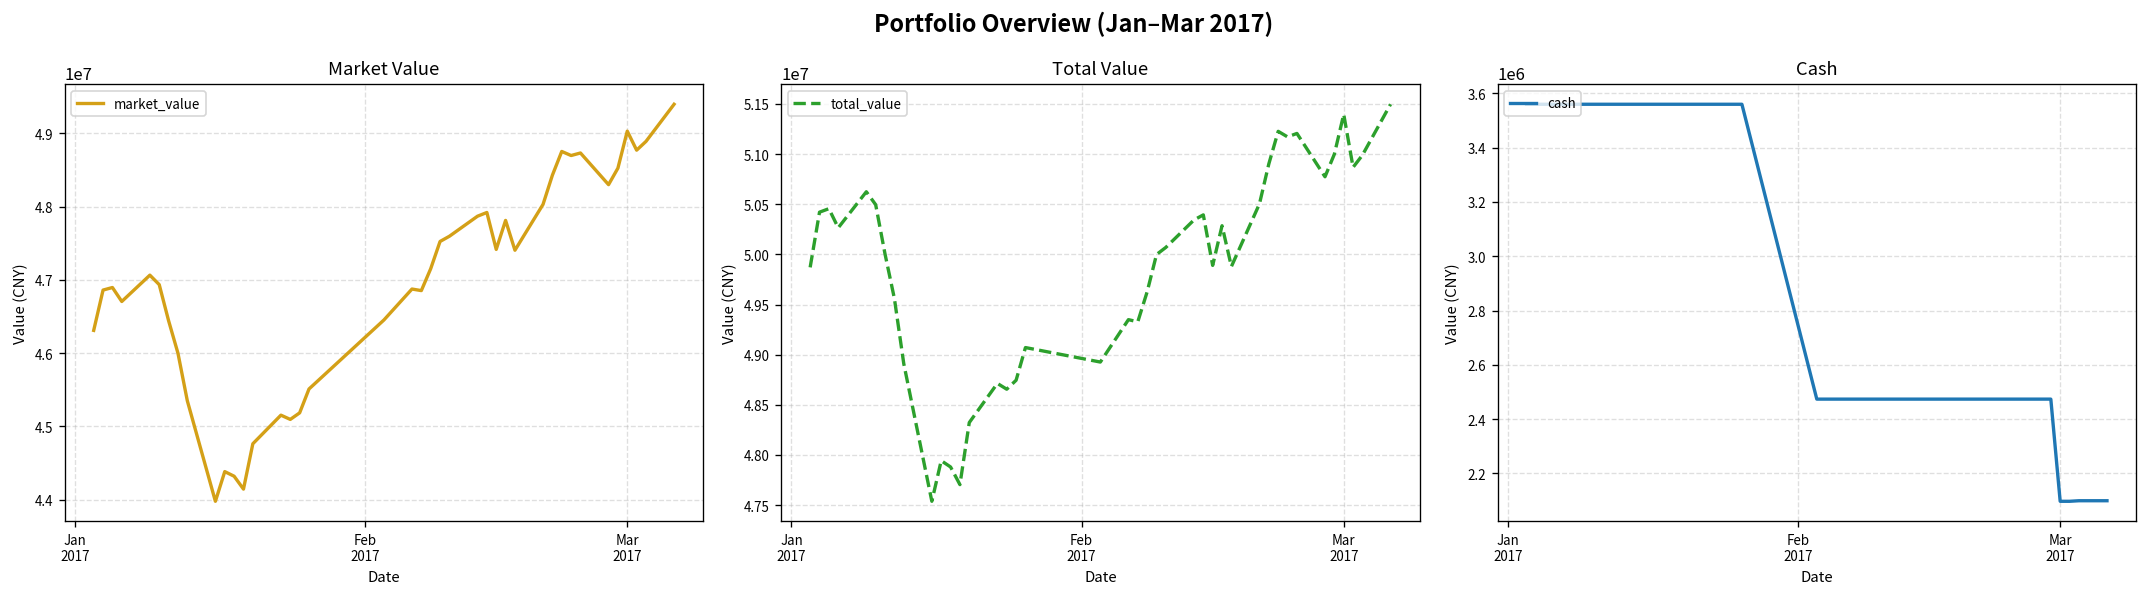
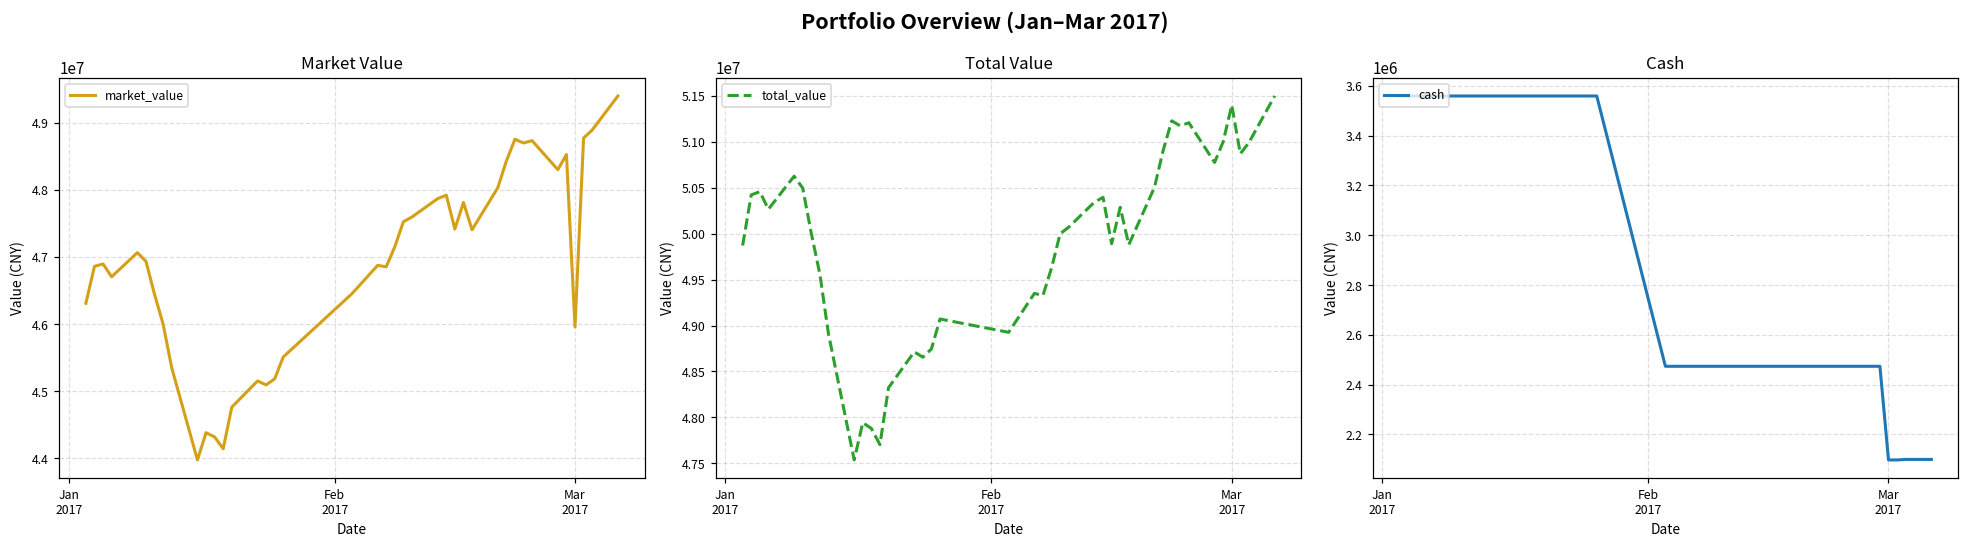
Market Value, Mar 2017: 49000000 -> 46000000
